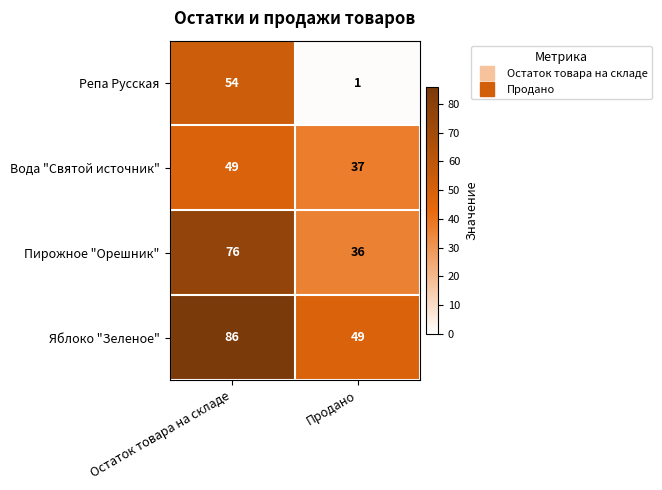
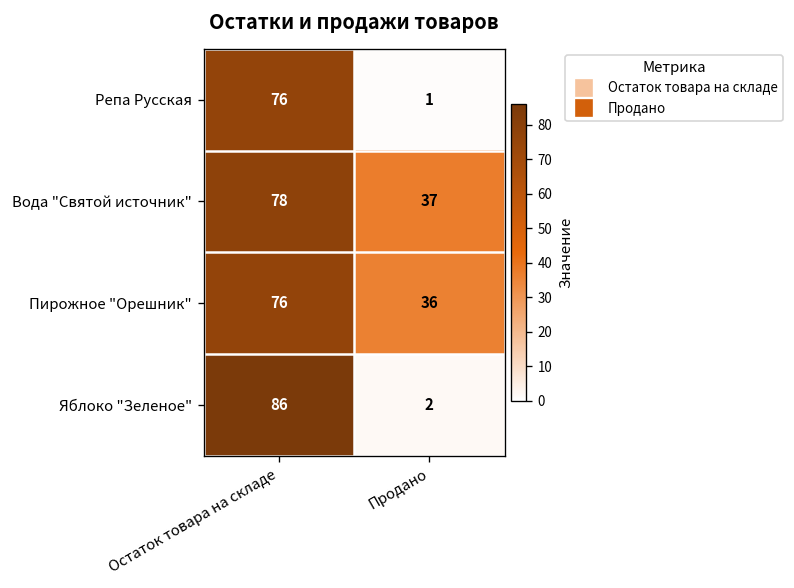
Репа Русская, Остаток товара на складе: 54 -> 76
Вода "Святой источник", Остаток товара на складе: 49 -> 78
Яблоко "Зеленое", Продано: 49 -> 2
